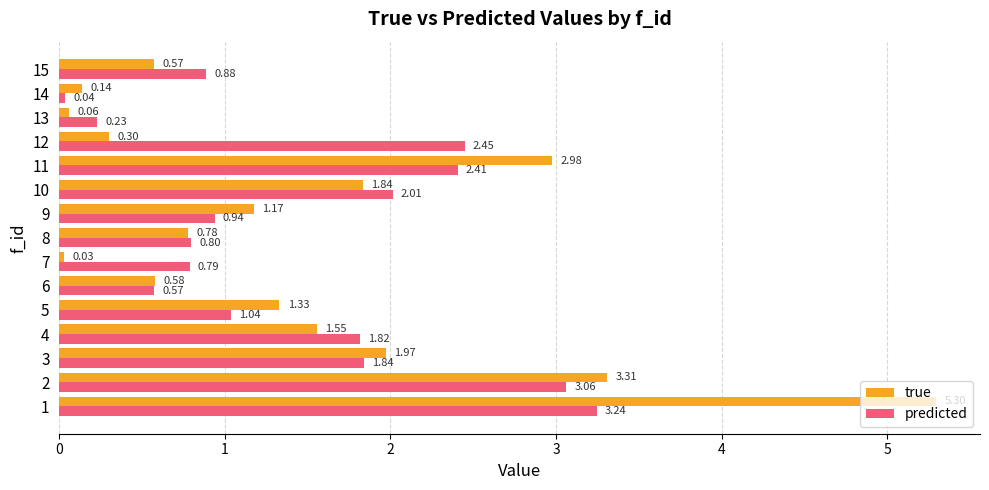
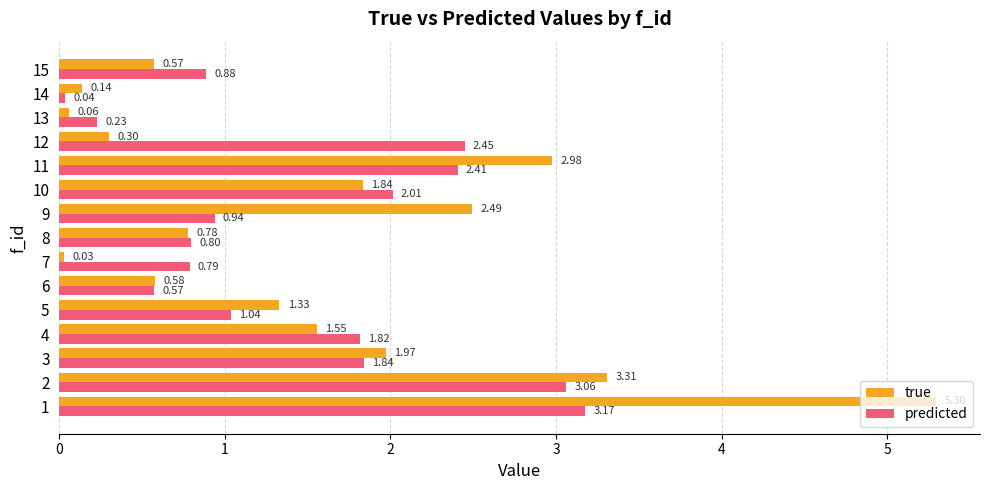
true, 9: 1.17 -> 2.49
predicted, 1: 3.24 -> 3.17
